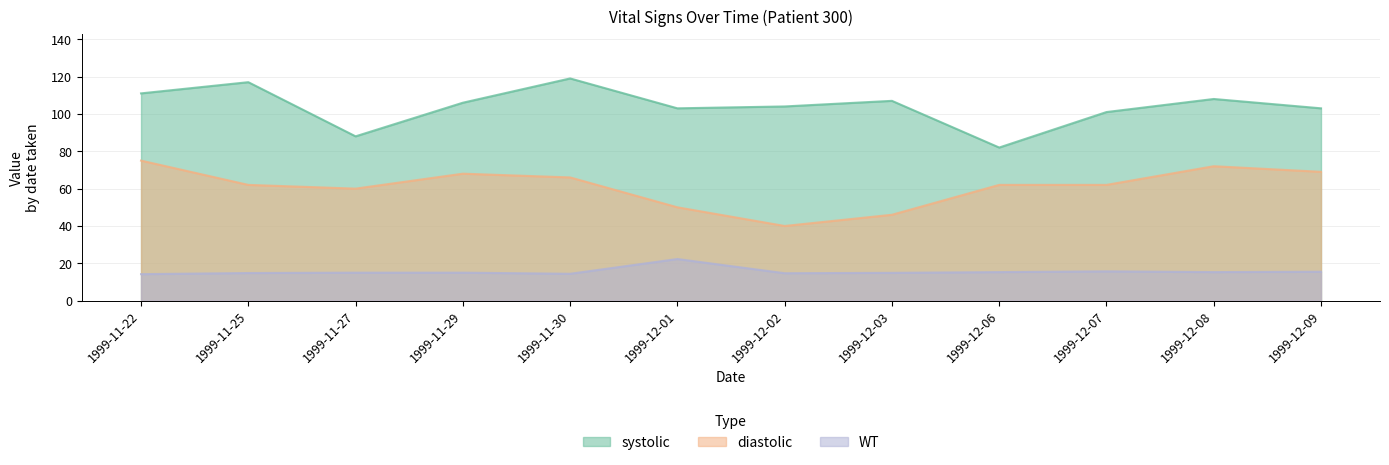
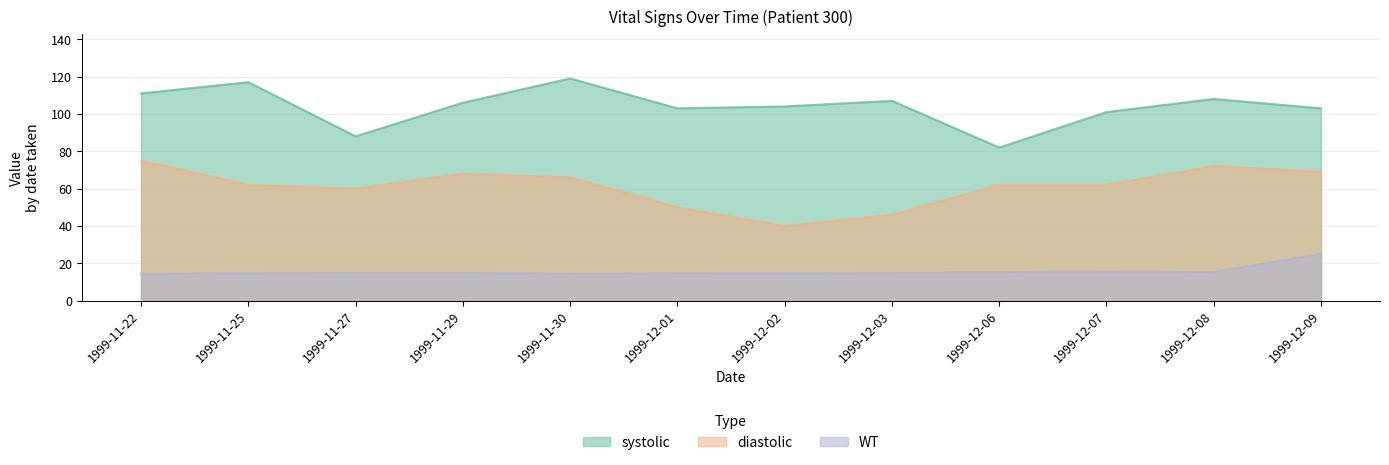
WT, 1999-12-01: 22 -> 15
WT, 1999-12-09: 16 -> 25
